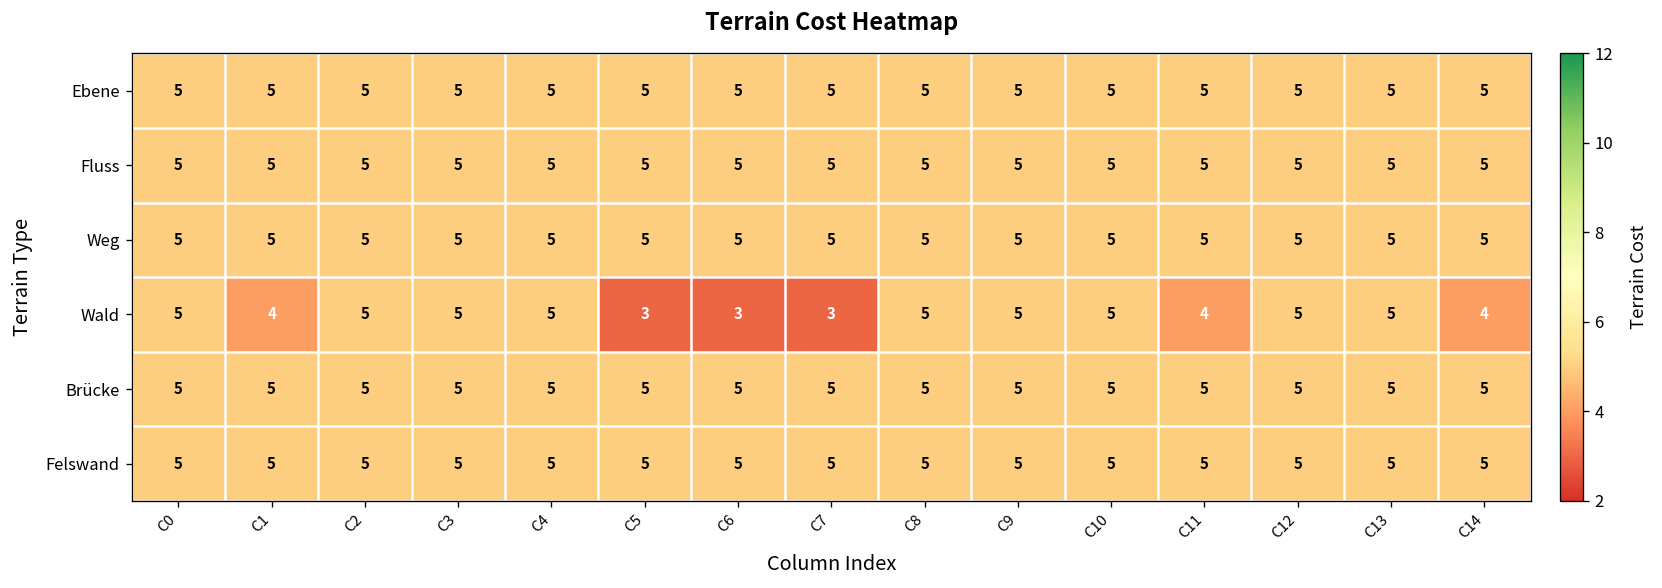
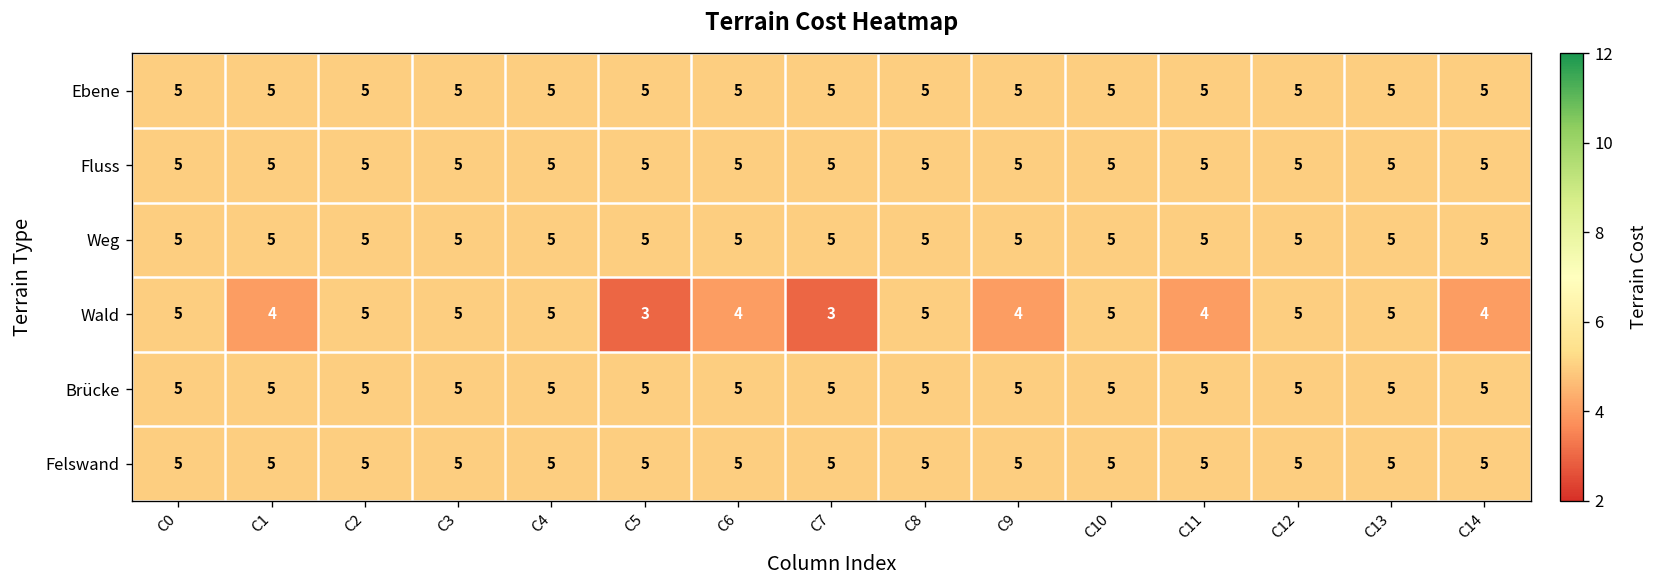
Wald, C6: 3 -> 4
Wald, C9: 5 -> 4
